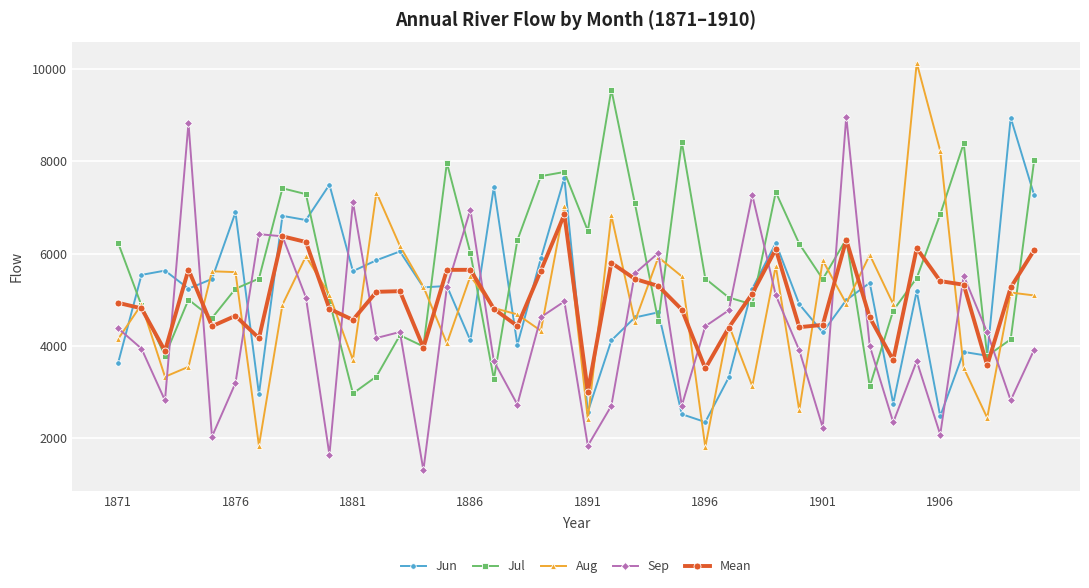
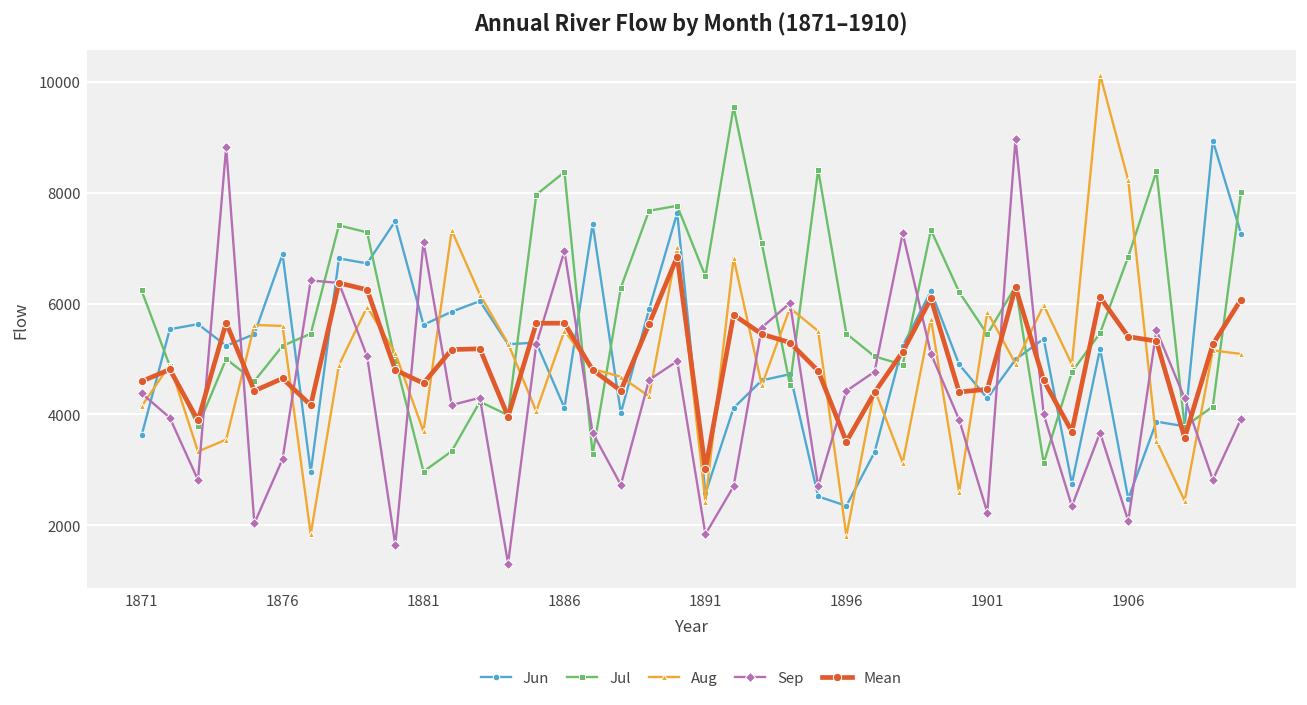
Mean, 1871: 4900 -> 4600
Jul, 1886: 6000 -> 8400
